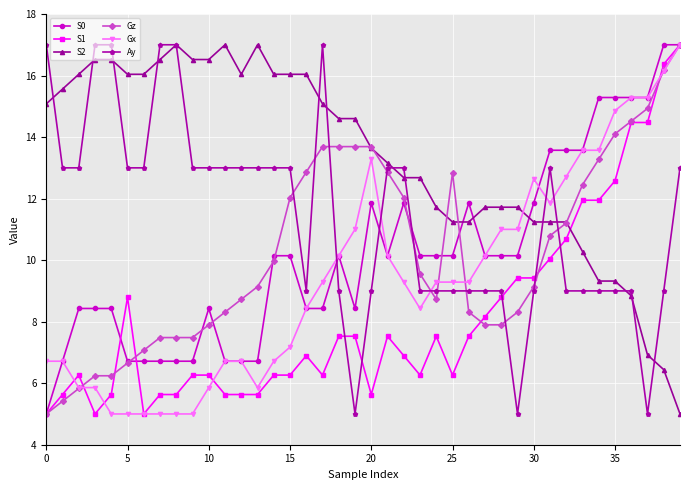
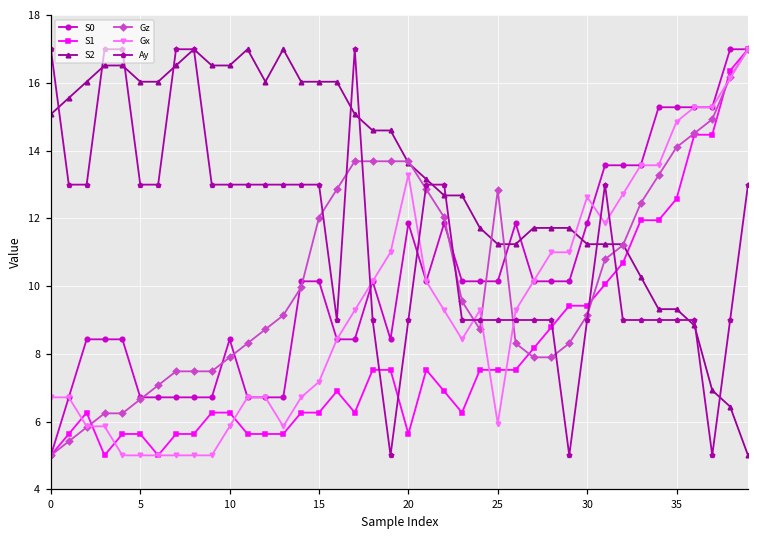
S1, 5: 8.8 -> 5.6
S1, 25: 6.3 -> 7.5
Gx, 25: 9.3 -> 5.9
